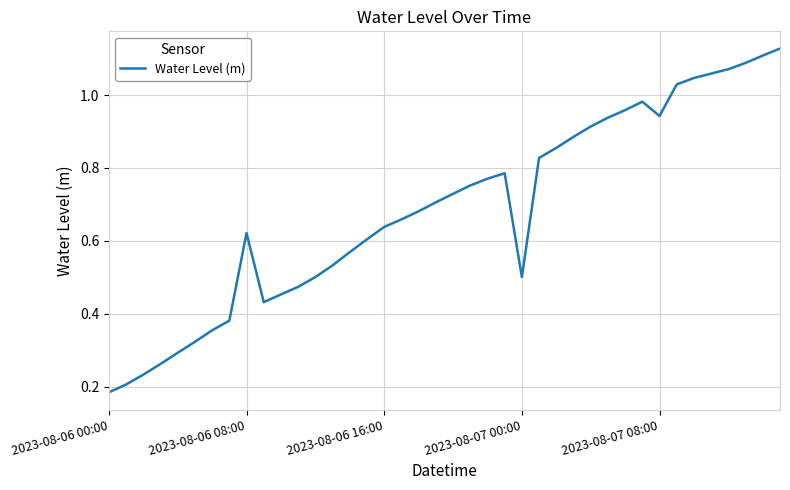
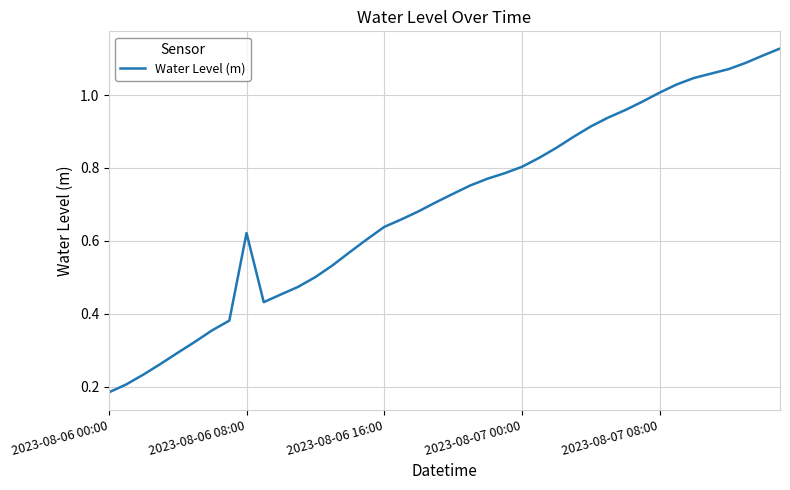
2023-08-07 00:00: 0.50 -> 0.80
2023-08-07 08:00: 0.94 -> 1.01
